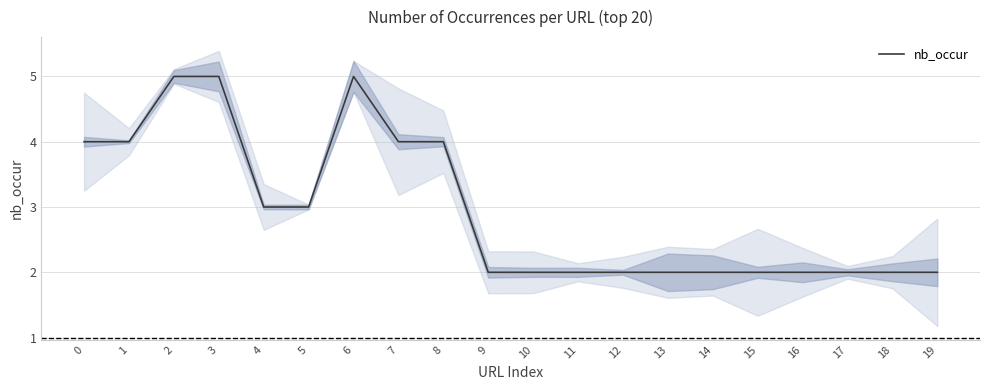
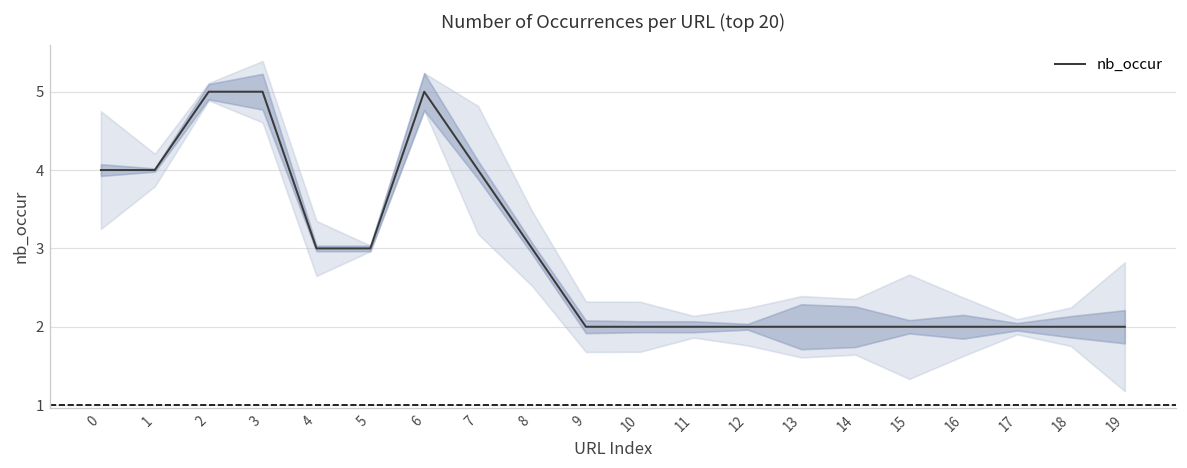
nb_occur, 8: 4 -> 3
